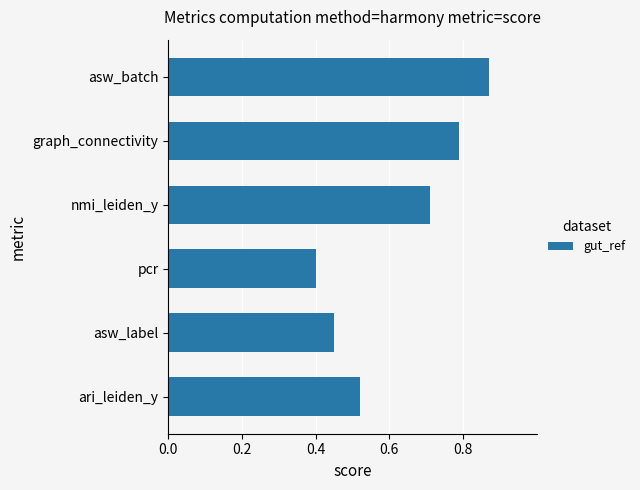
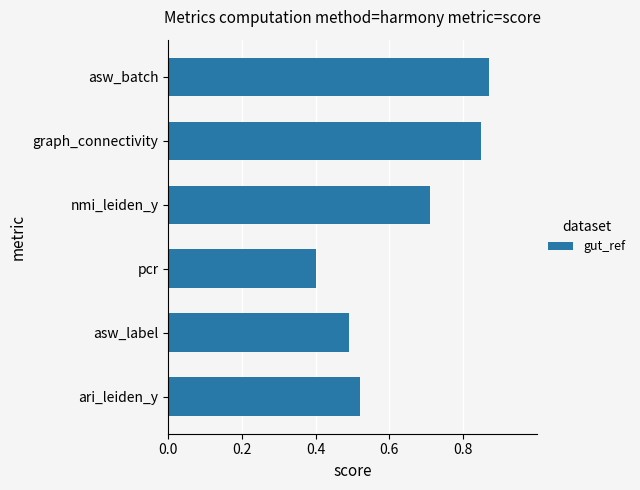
graph_connectivity: 0.79 -> 0.85
asw_label: 0.45 -> 0.49
